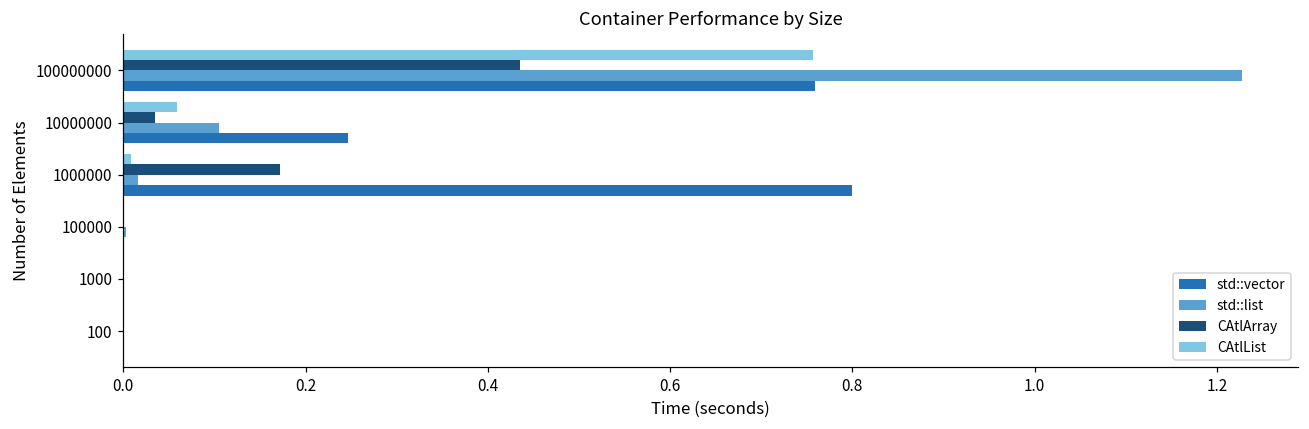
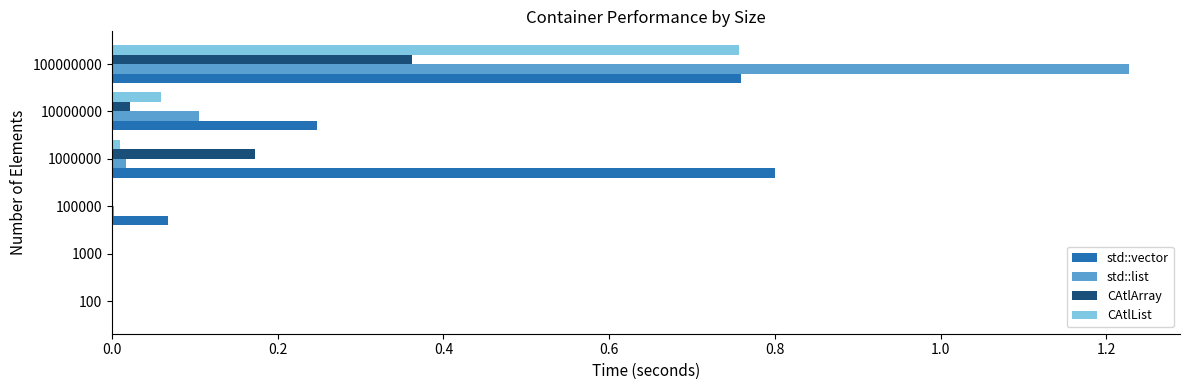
CAtlArray, 100000000: 0.44 -> 0.36
CAtlArray, 10000000: 0.04 -> 0.02
std::vector, 100000: 0.00 -> 0.07
